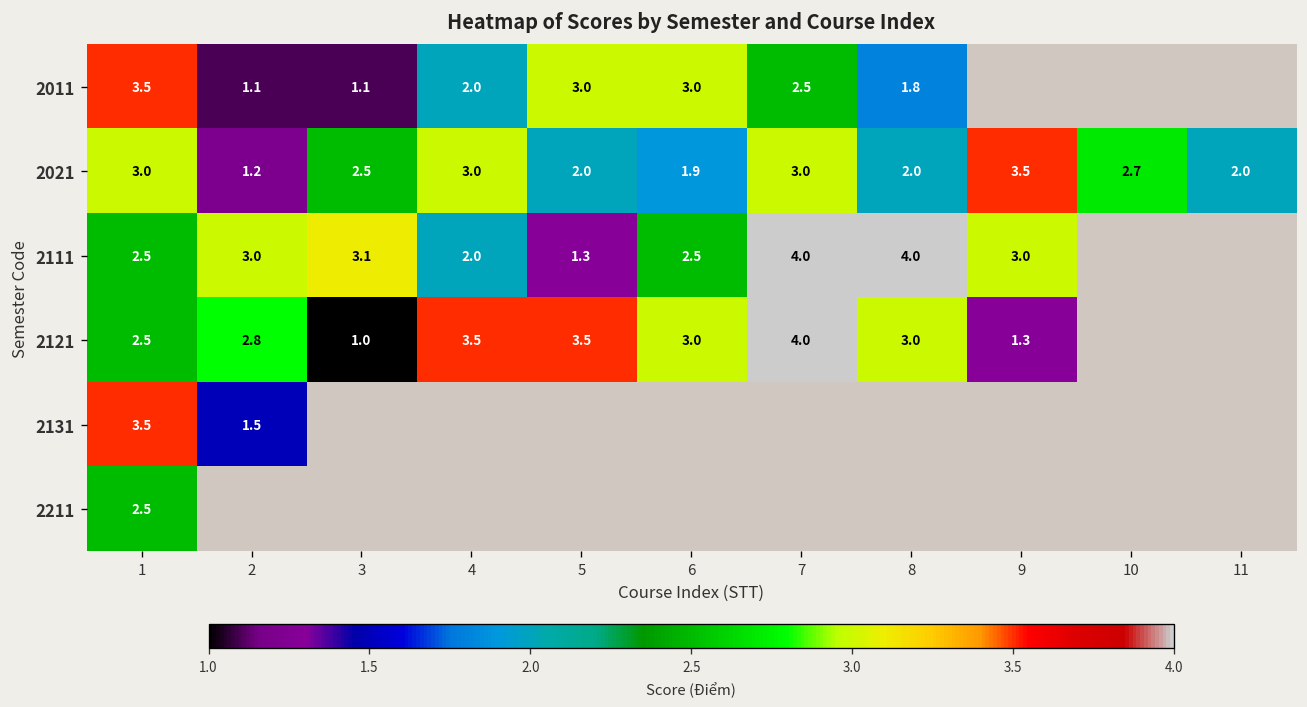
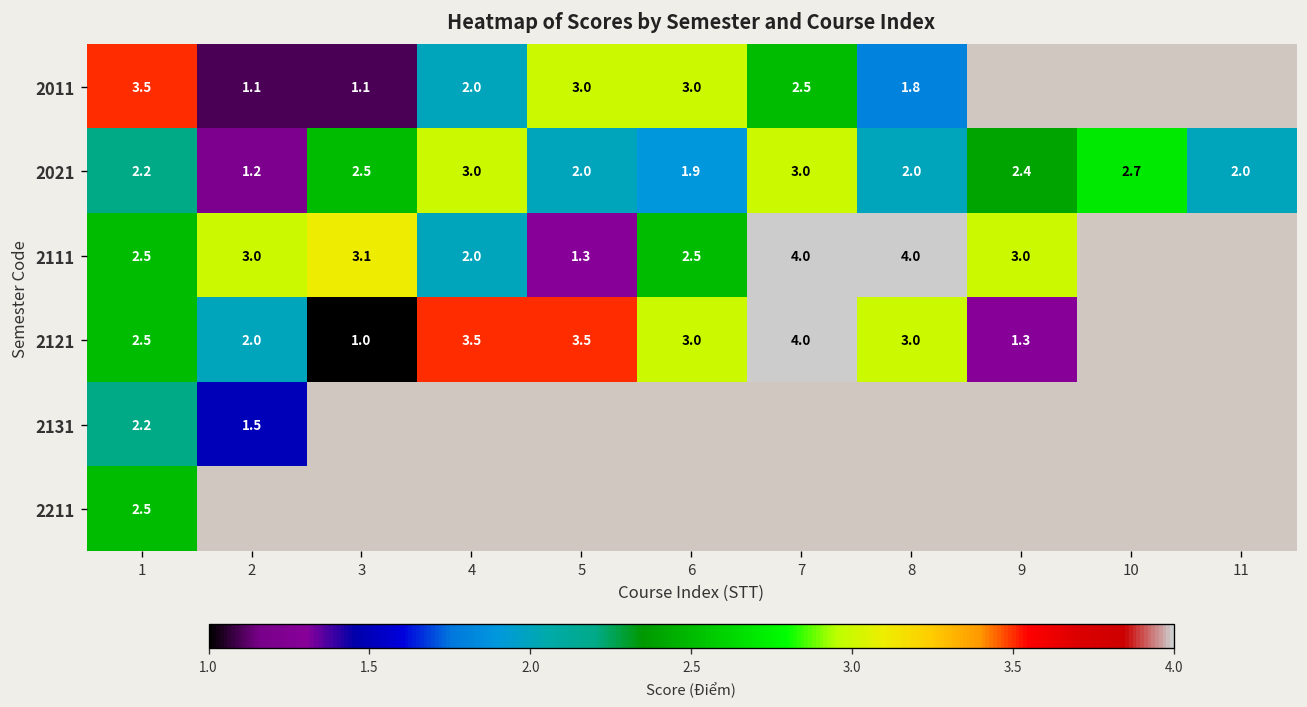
2021, 1: 3.0 -> 2.2
2021, 9: 3.5 -> 2.4
2121, 2: 2.8 -> 2.0
2131, 1: 3.5 -> 2.2
